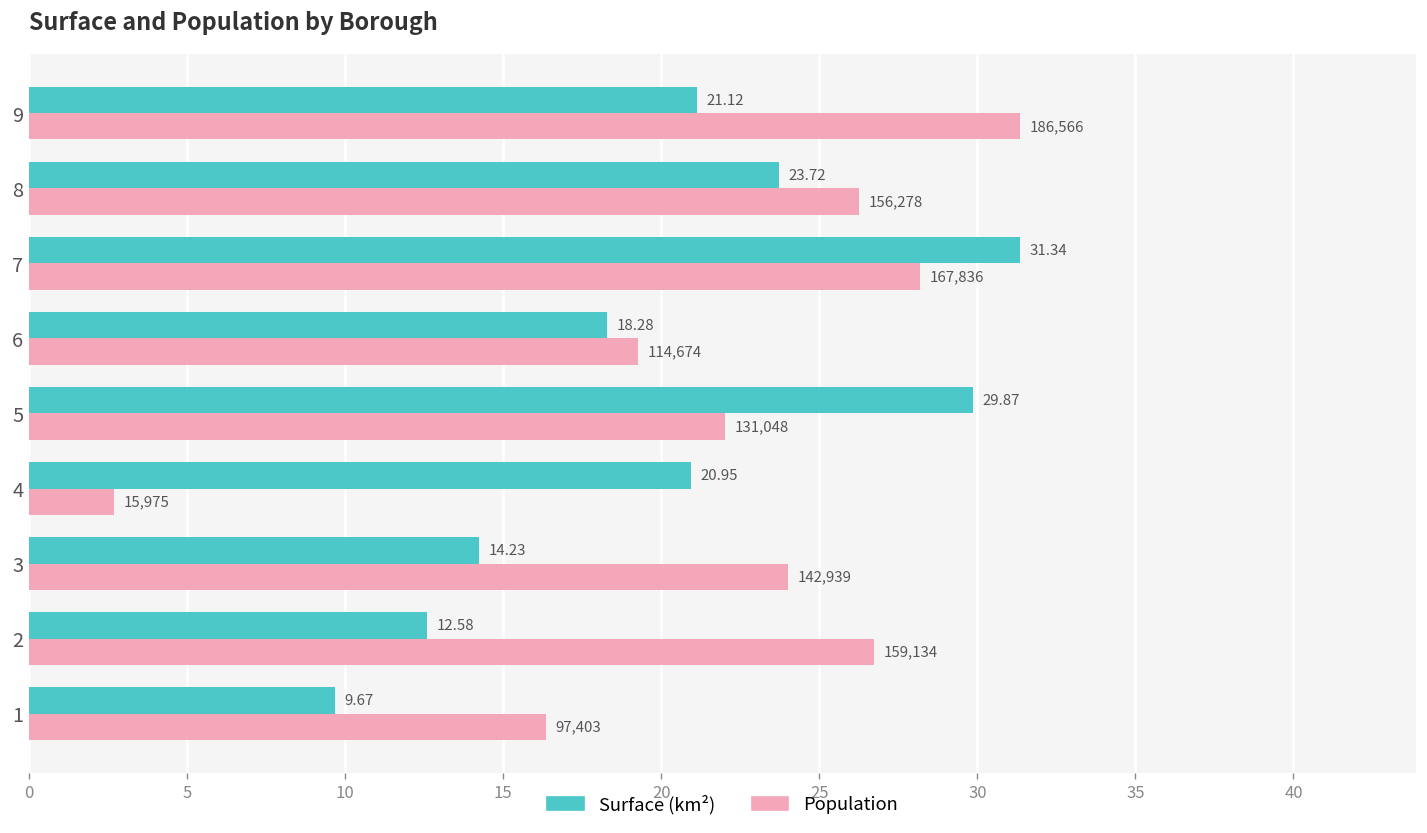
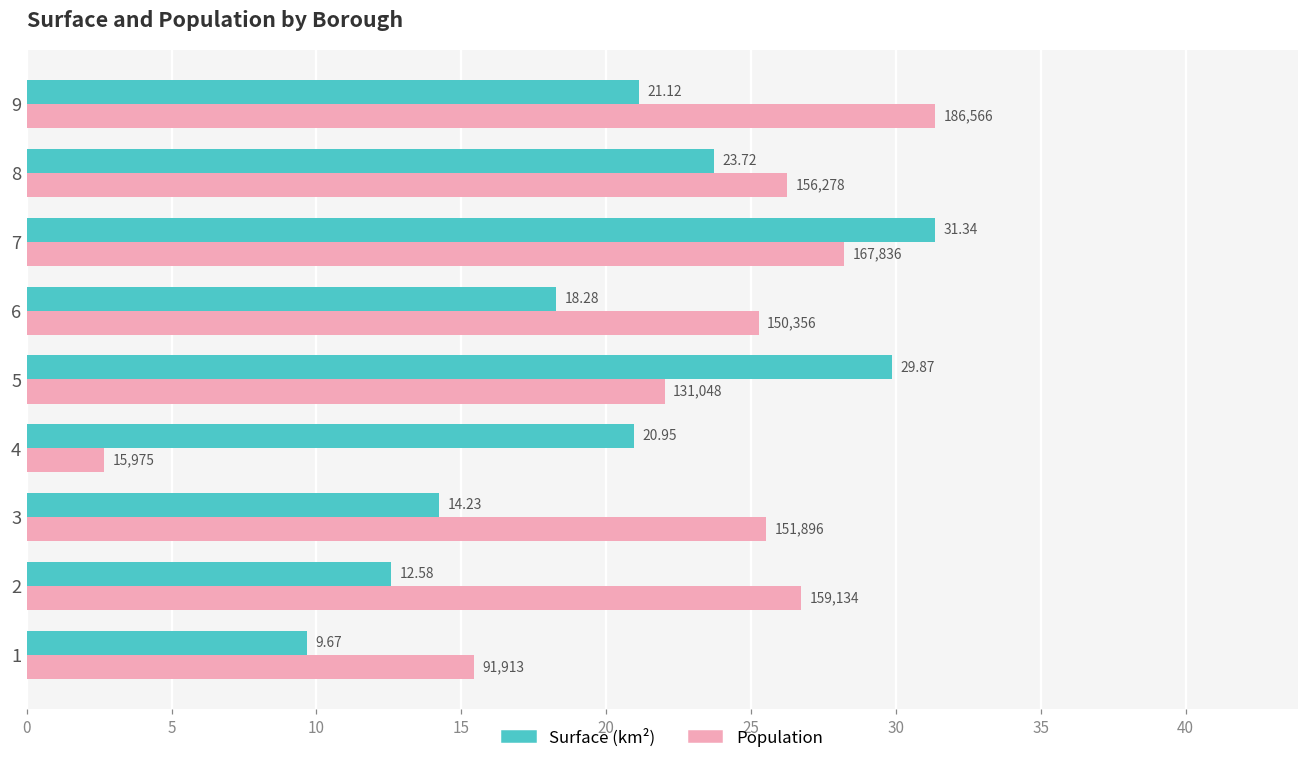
Population, 6: 114,674 -> 150,356
Population, 3: 142,939 -> 151,896
Population, 1: 97,403 -> 91,913
